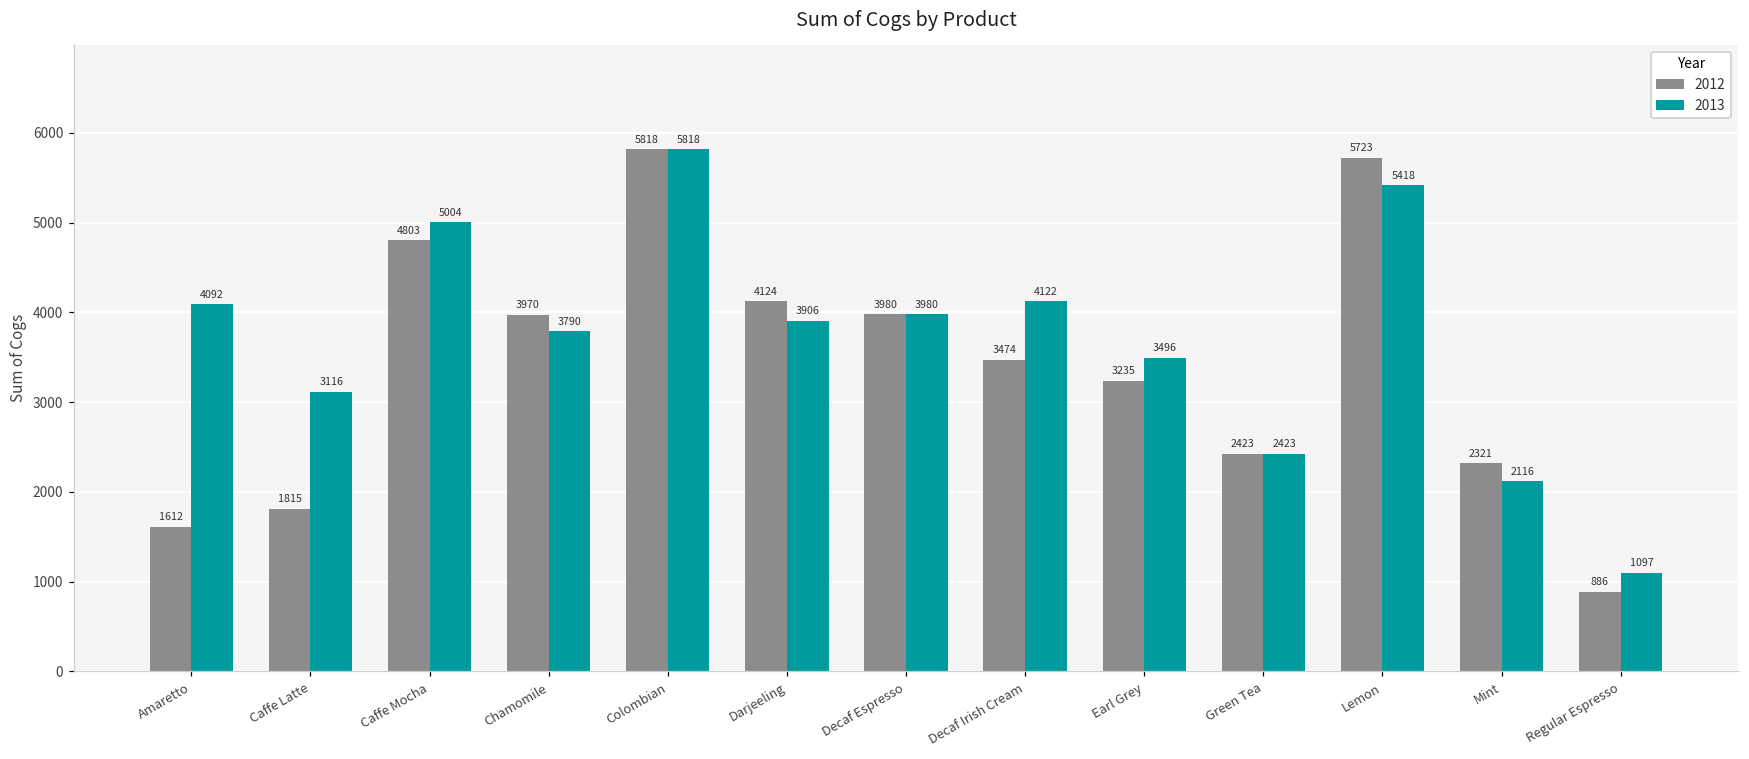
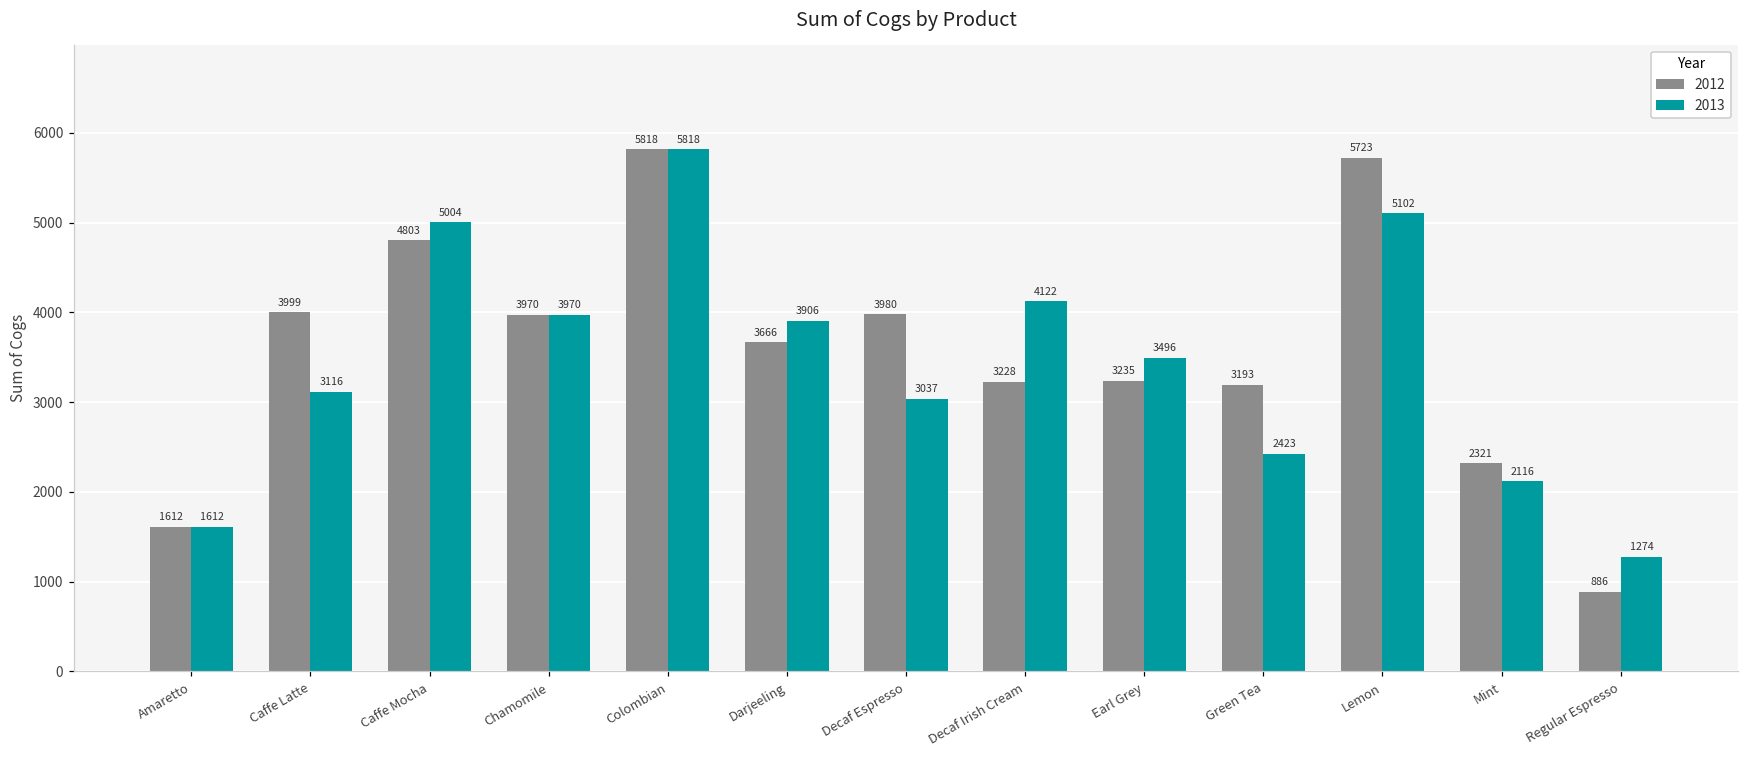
2013, Amaretto: 4092 -> 1612
2012, Caffe Latte: 1815 -> 3999
2013, Chamomile: 3790 -> 3970
2012, Darjeeling: 4124 -> 3666
2013, Decaf Espresso: 3980 -> 3037
2012, Decaf Irish Cream: 3474 -> 3228
2012, Green Tea: 2423 -> 3193
2013, Lemon: 5418 -> 5102
2013, Regular Espresso: 1097 -> 1274
